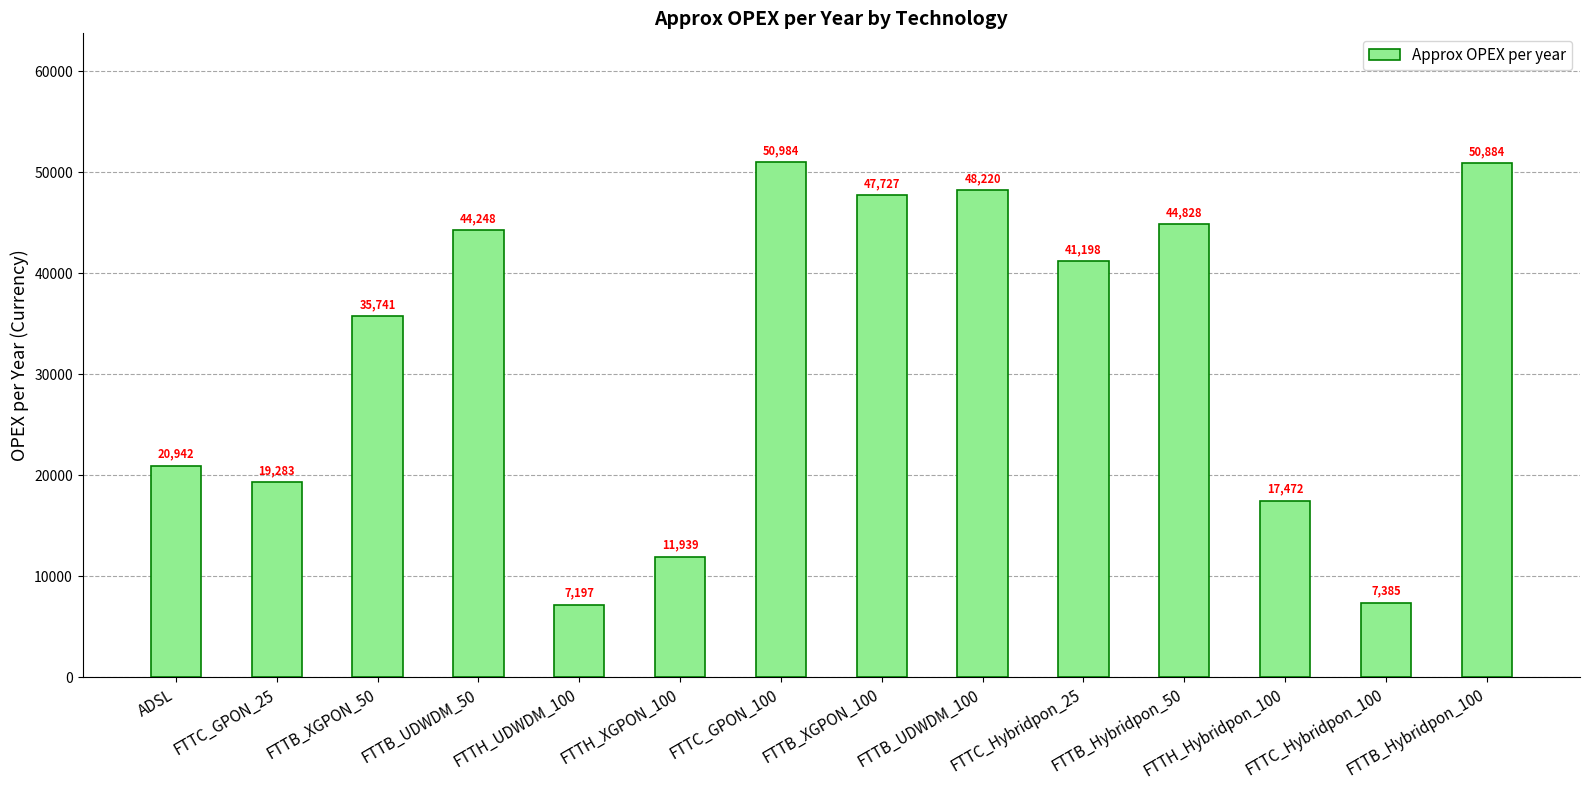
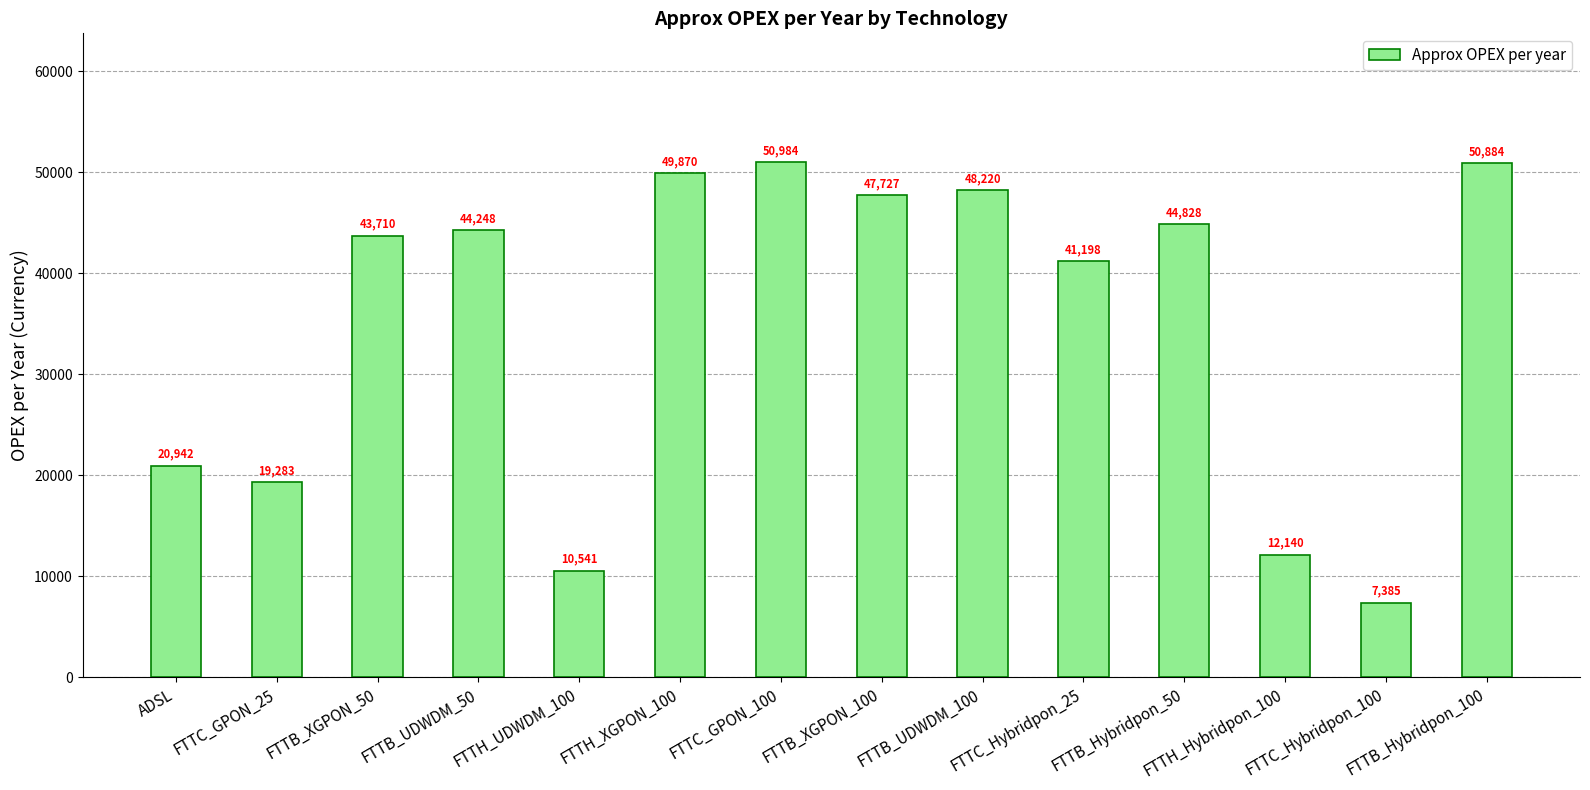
FTTB_XGPON_50: 35,741 -> 43,710
FTTH_UDWDM_100: 7,197 -> 10,541
FTTH_XGPON_100: 11,939 -> 49,870
FTTH_Hybridpon_100: 17,472 -> 12,140
